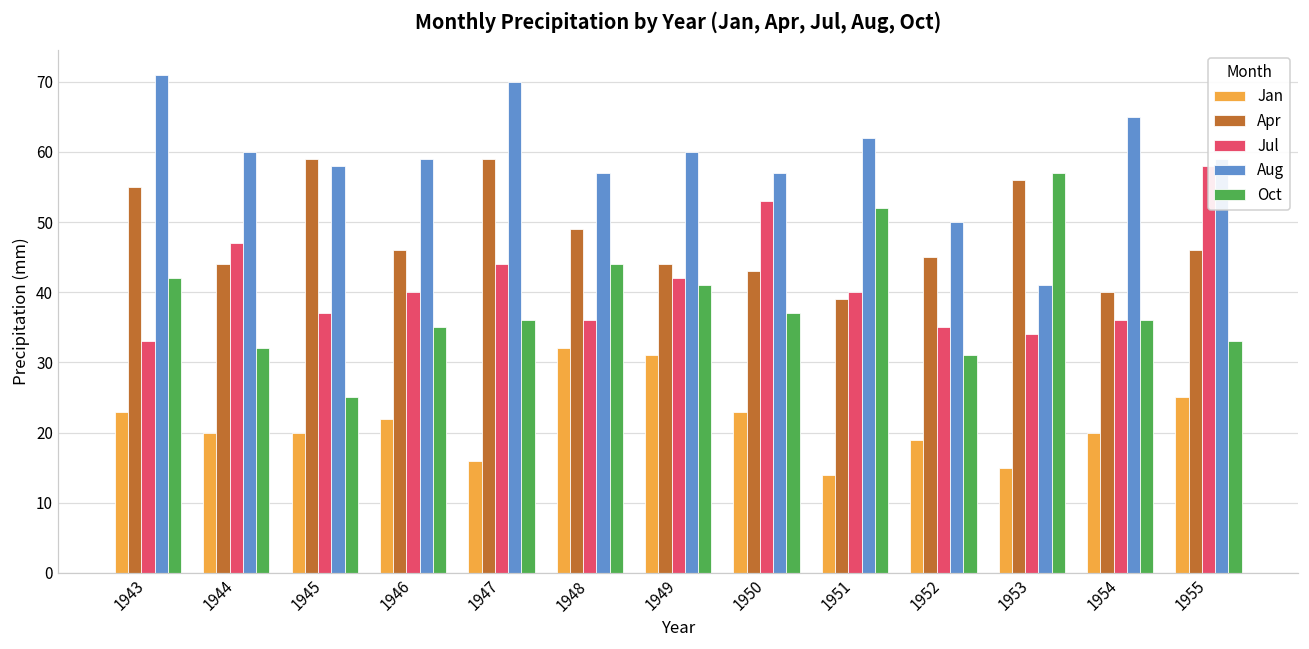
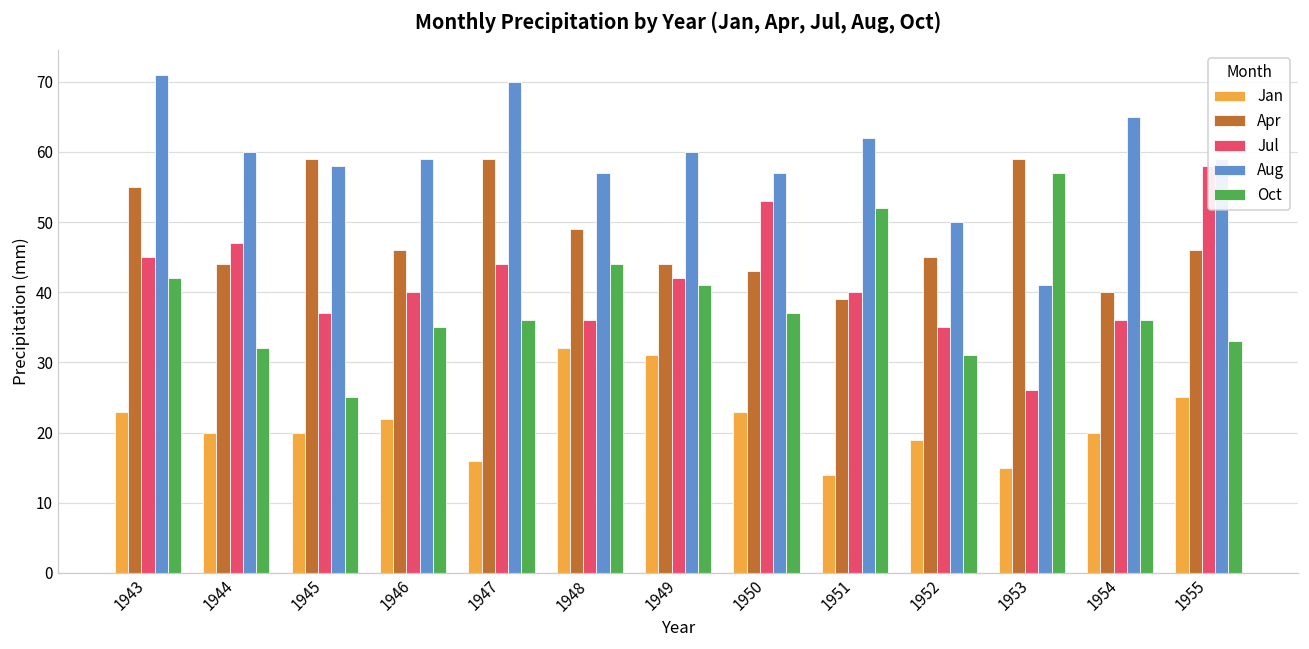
Jul, 1943: 33 -> 45
Apr, 1953: 56 -> 59
Jul, 1953: 34 -> 26
